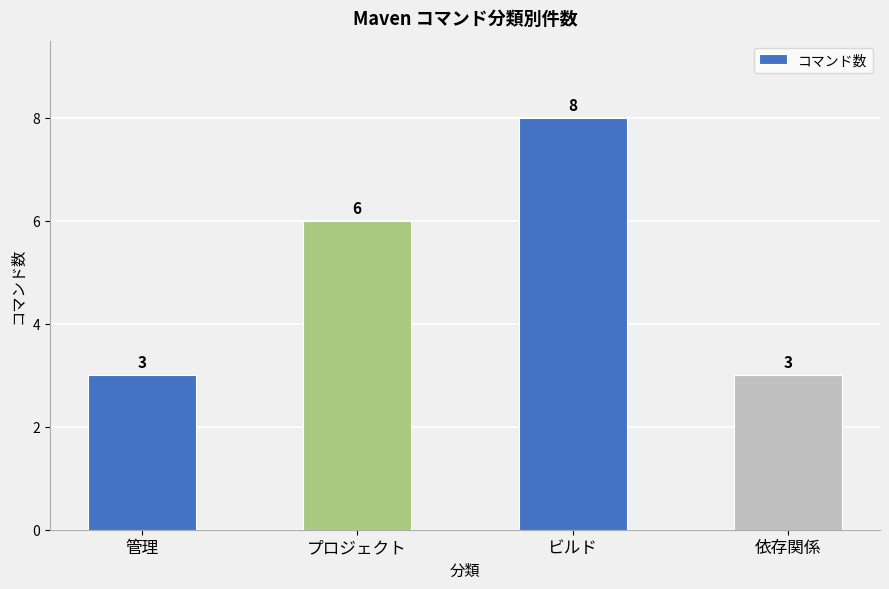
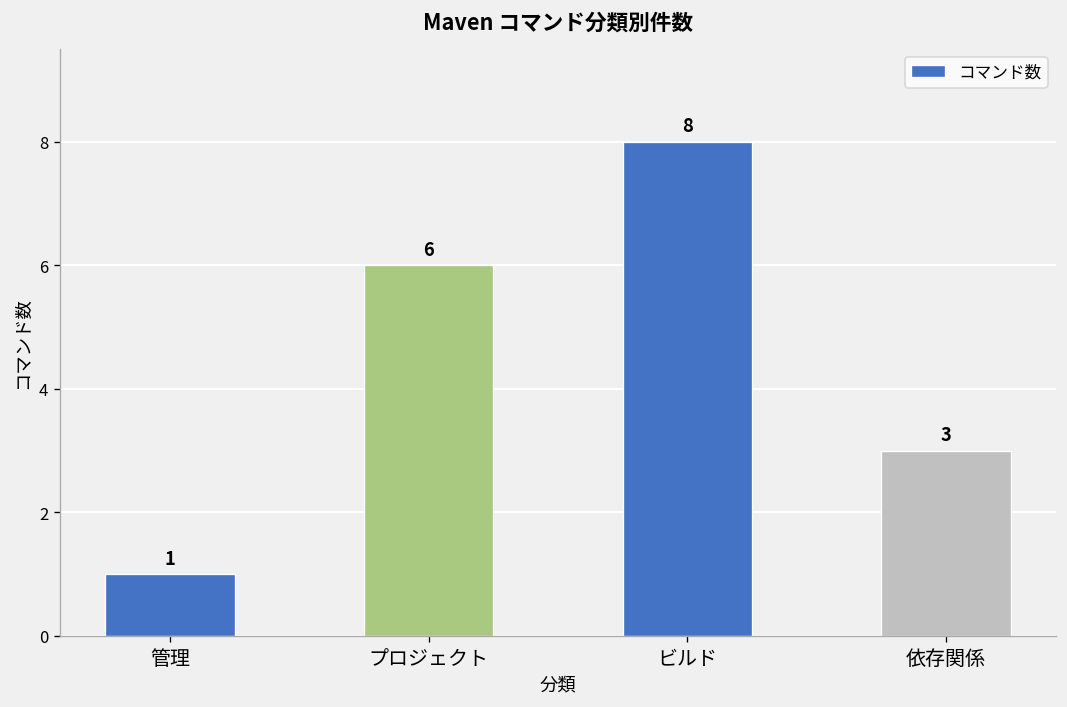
管理: 3 -> 1
